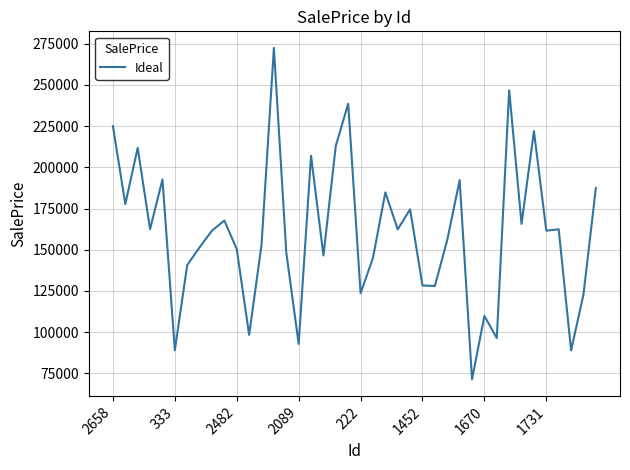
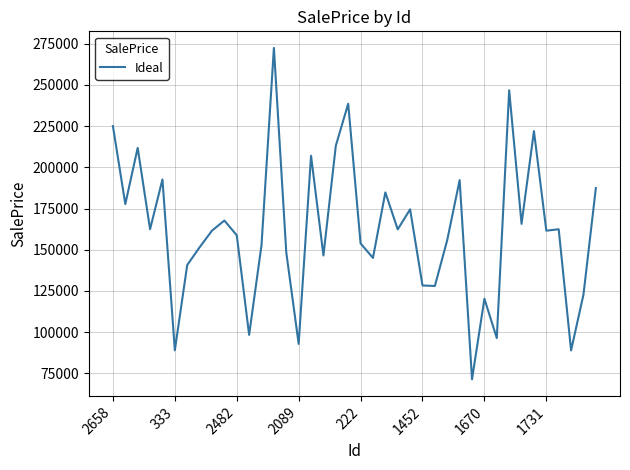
2482: 150000 -> 159000
222: 124000 -> 154000
1670: 110000 -> 120000
